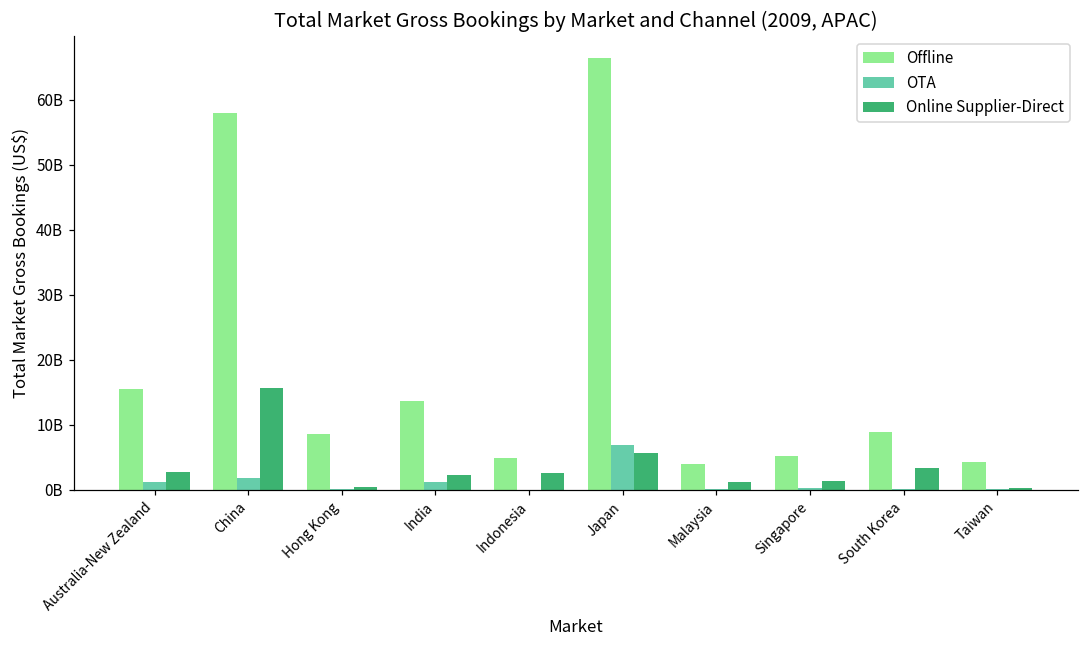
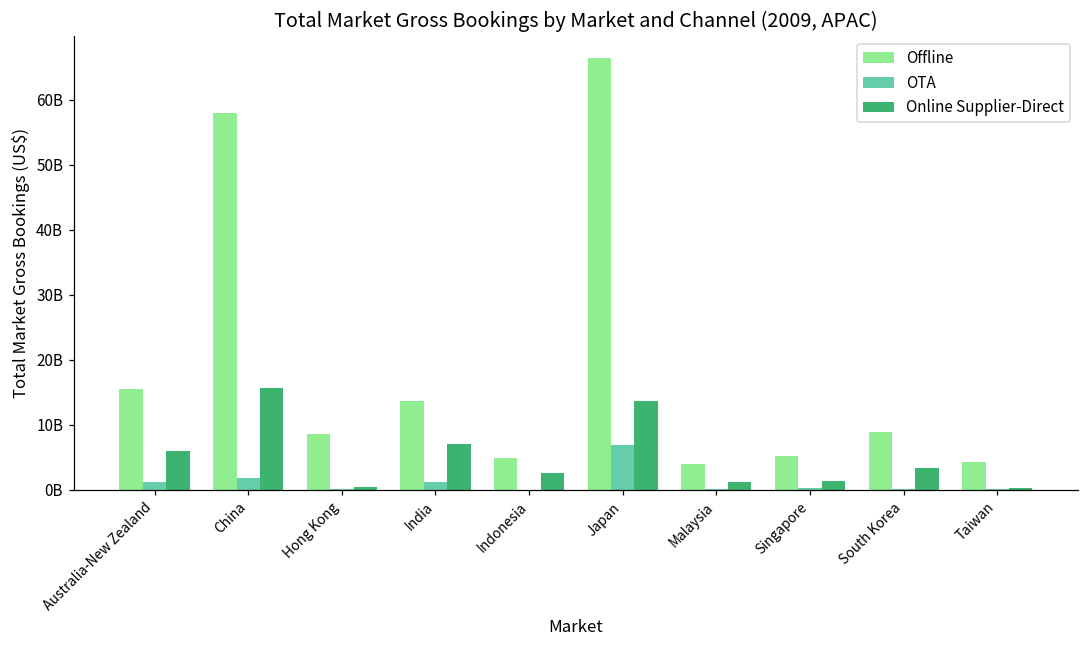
Online Supplier-Direct, Australia-New Zealand: 3000000000 -> 6000000000
Online Supplier-Direct, India: 2000000000 -> 7000000000
Online Supplier-Direct, Japan: 6000000000 -> 14000000000
